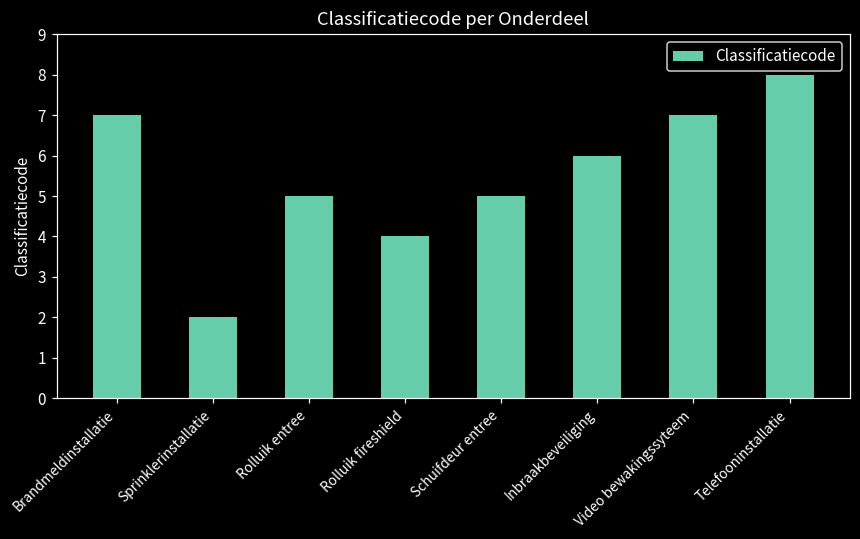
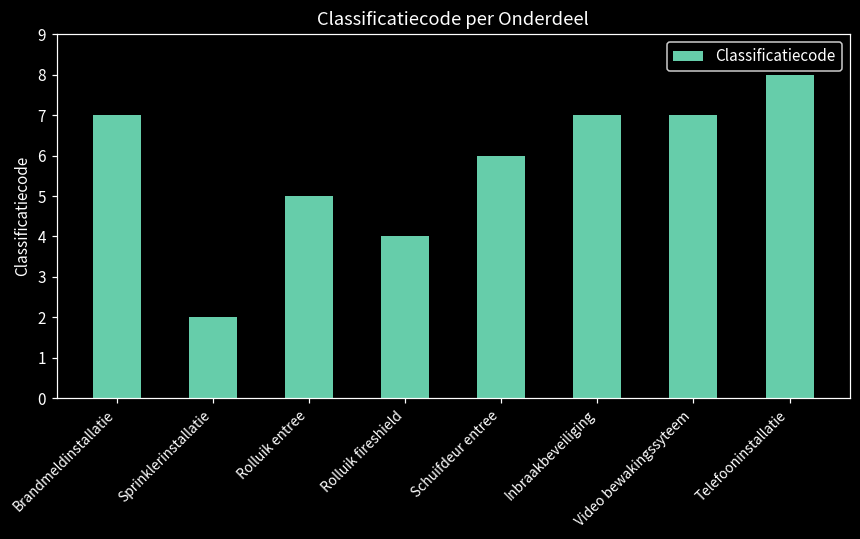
Schuifdeur entree: 5 -> 6
Inbraakbeveiliging: 6 -> 7
